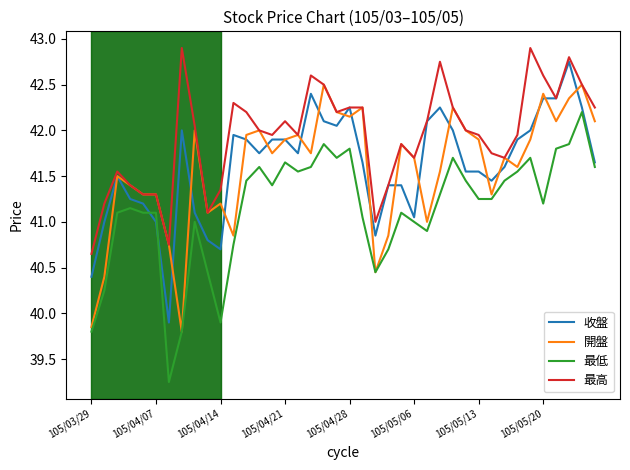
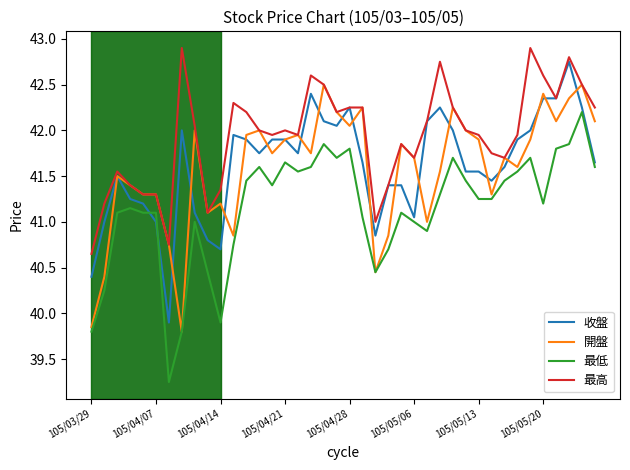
最高, 105/04/21: 42.1 -> 42.0
開盤, 105/04/28: 42.2 -> 42.1
